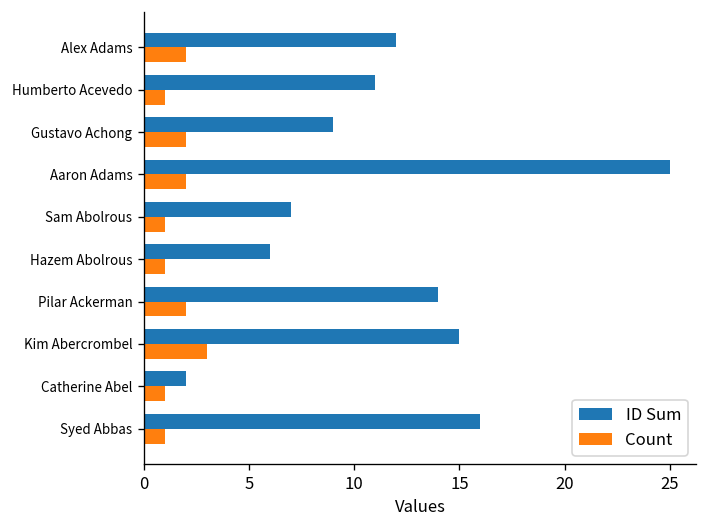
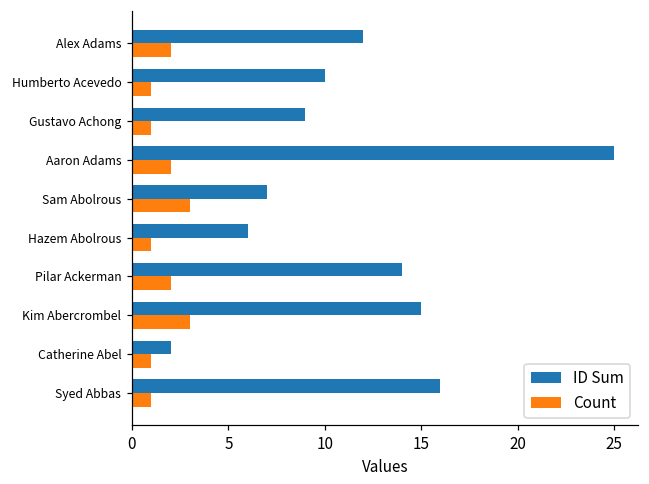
ID Sum, Humberto Acevedo: 11 -> 10
Count, Gustavo Achong: 2 -> 1
Count, Sam Abolrous: 1 -> 3
